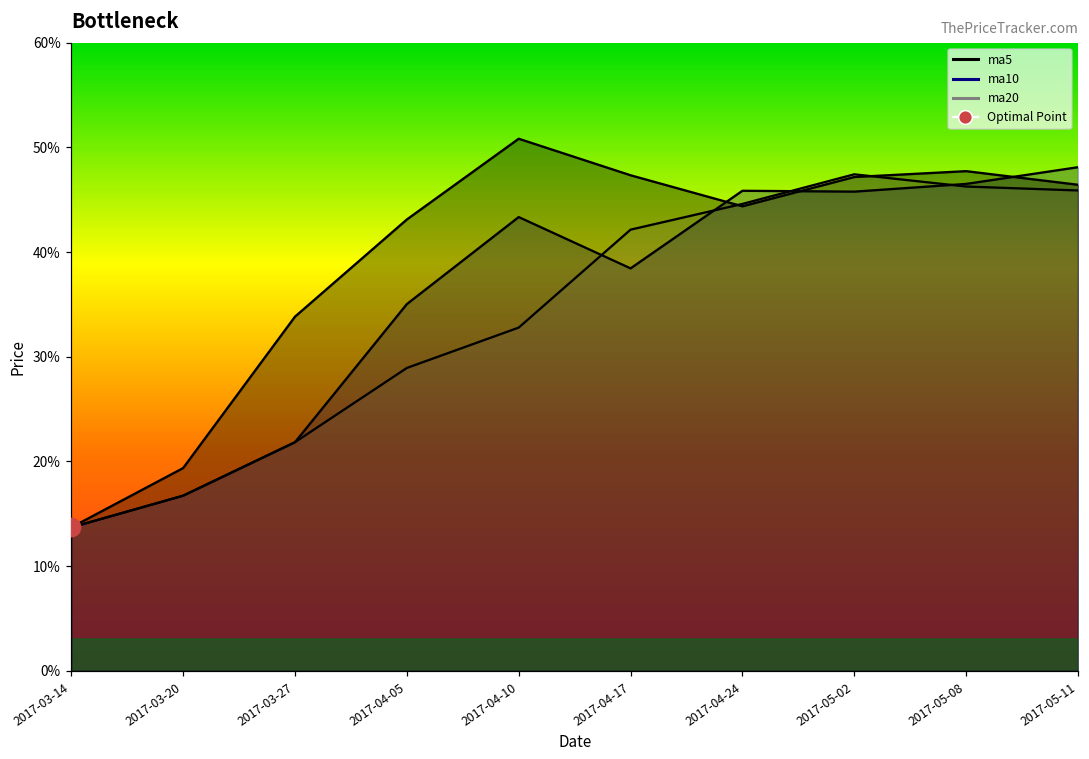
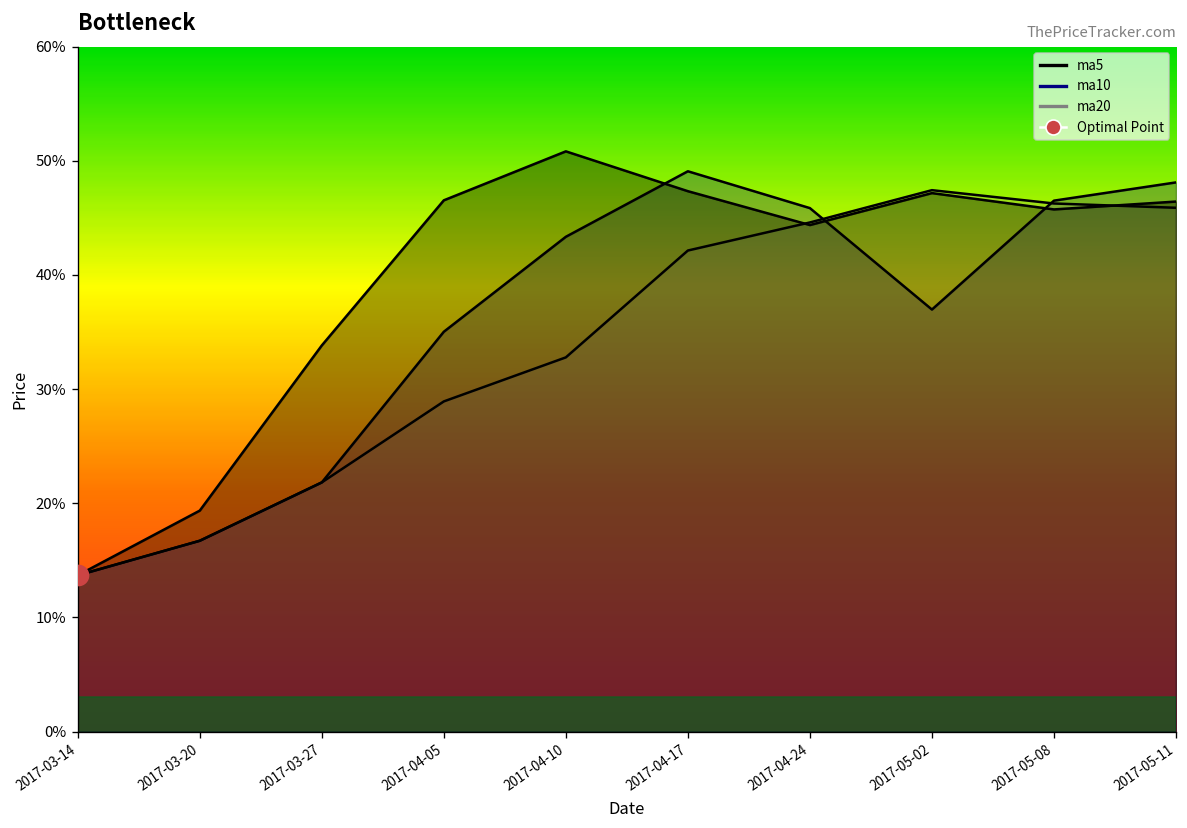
ma5, 2017-04-05: 43% -> 47%
ma10, 2017-04-17: 38% -> 49%
ma10, 2017-05-02: 46% -> 37%
ma5, 2017-05-08: 48% -> 46%
